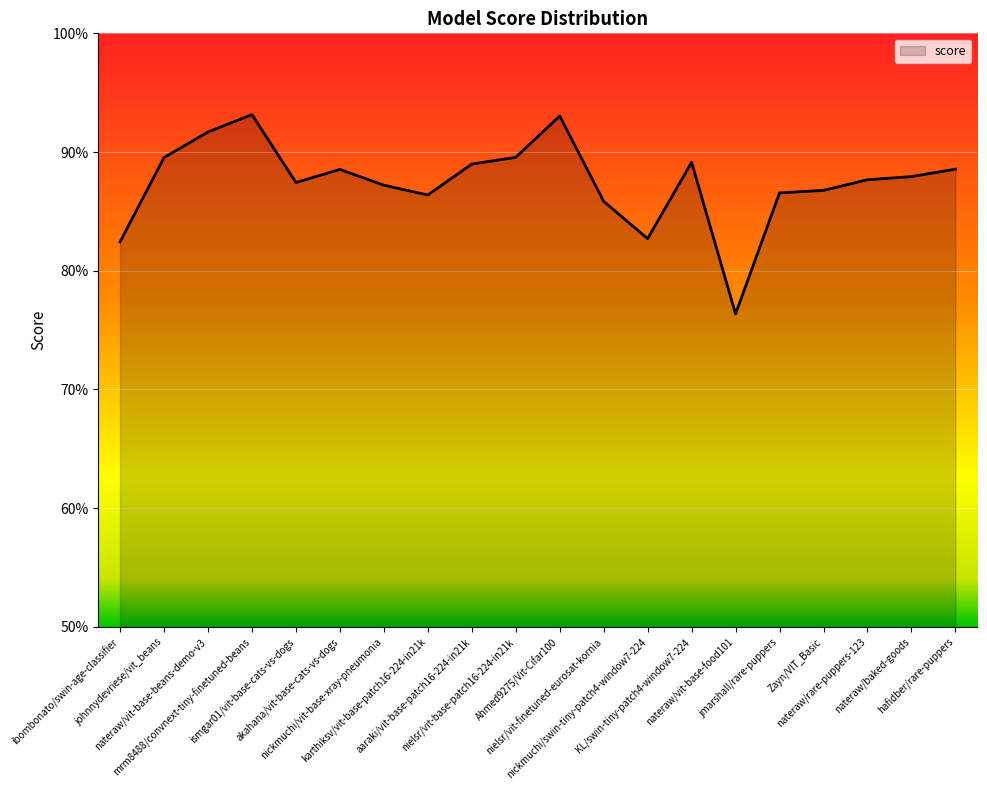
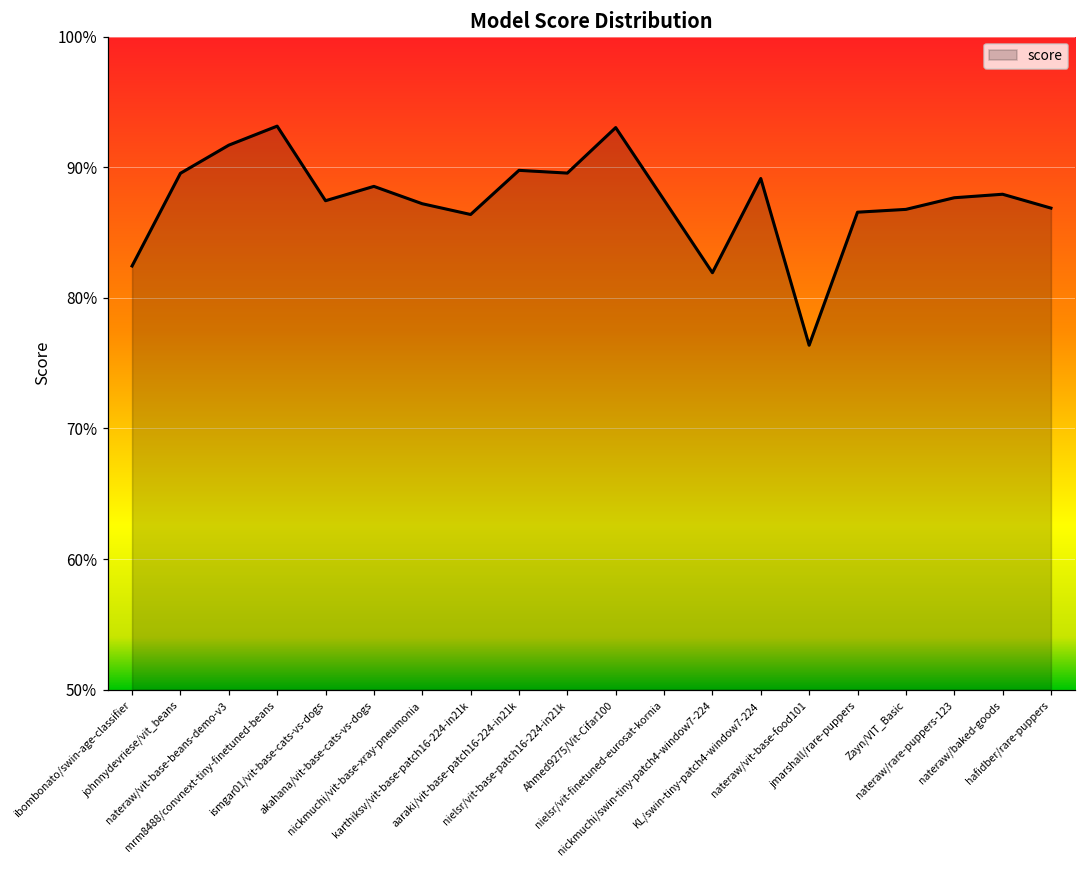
aaraki/vit-base-patch16-224-in21k: 89.0% -> 89.8%
nielsr/vit-finetuned-eurosat-kornia: 85.9% -> 87.5%
nickmuchi/swin-tiny-patch4-window7-224: 82.7% -> 81.9%
hafidber/rare-puppers: 88.6% -> 86.9%
